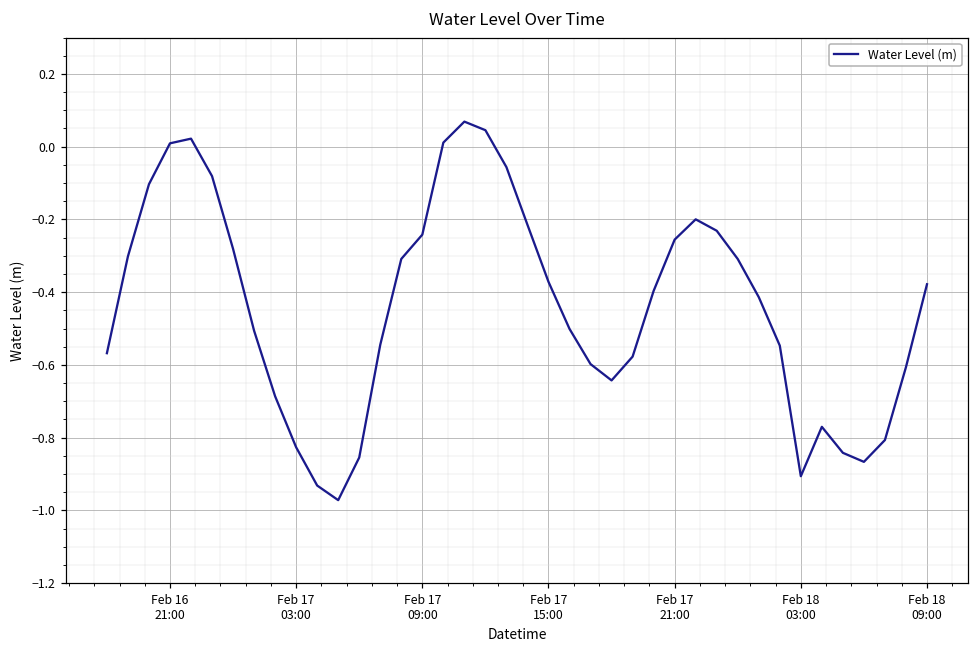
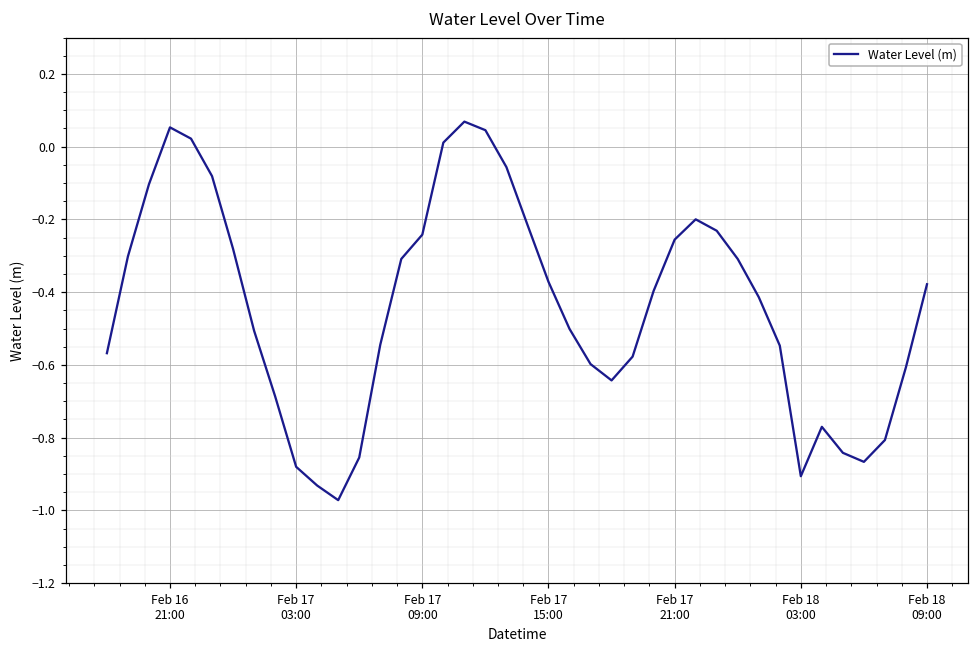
Feb 16 21:00: 0.01 -> 0.05
Feb 17 03:00: -0.83 -> -0.88
